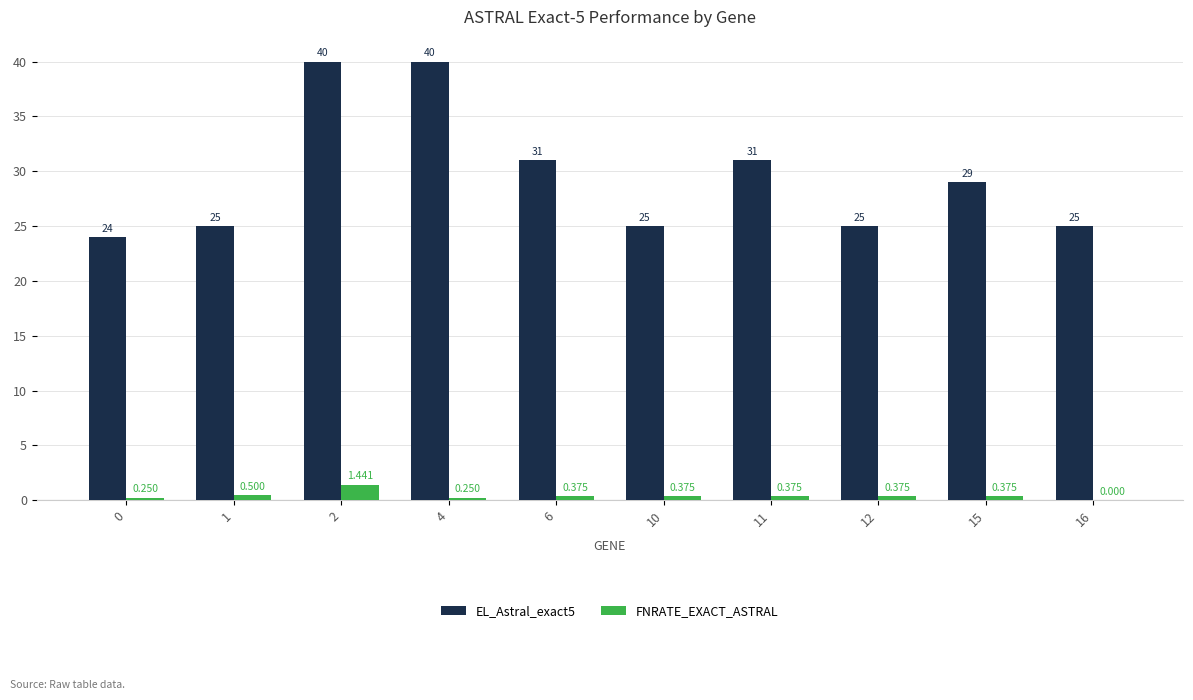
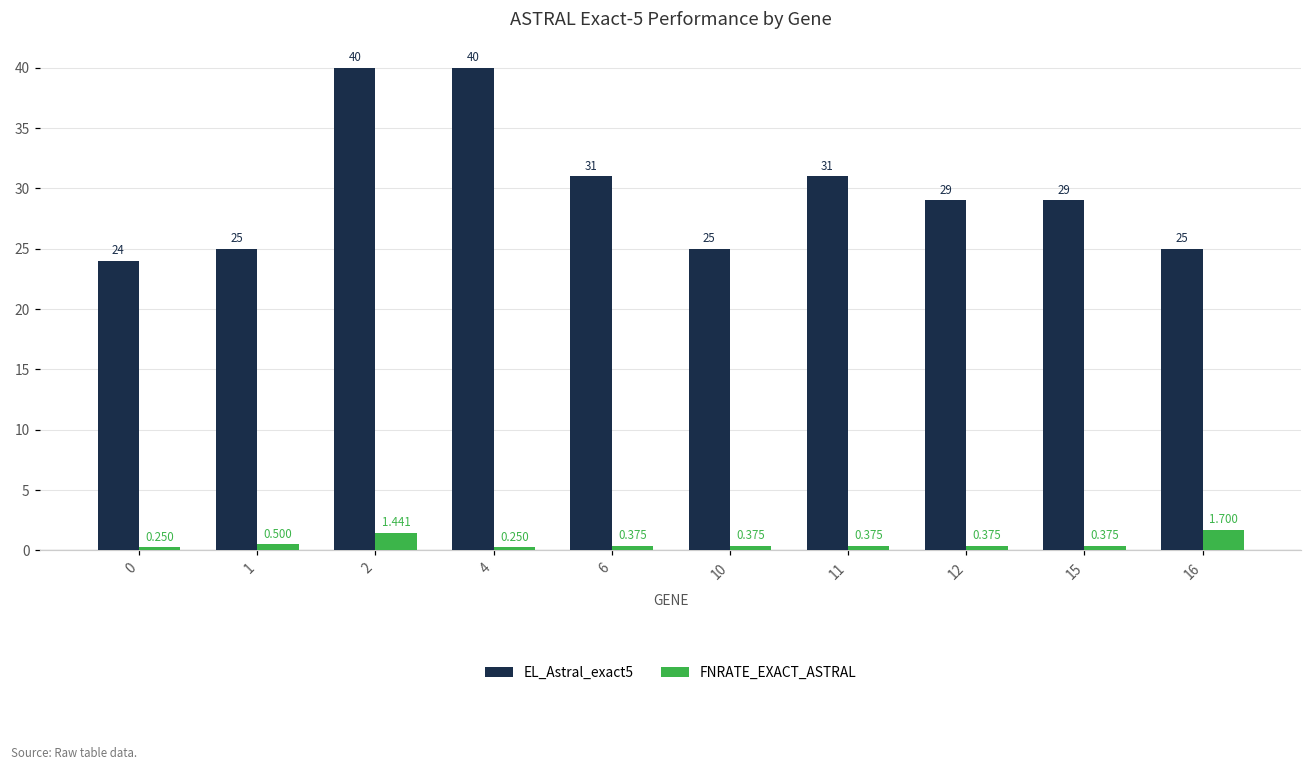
EL_Astral_exact5, 12: 25 -> 29
FNRATE_EXACT_ASTRAL, 16: 0.000 -> 1.700
